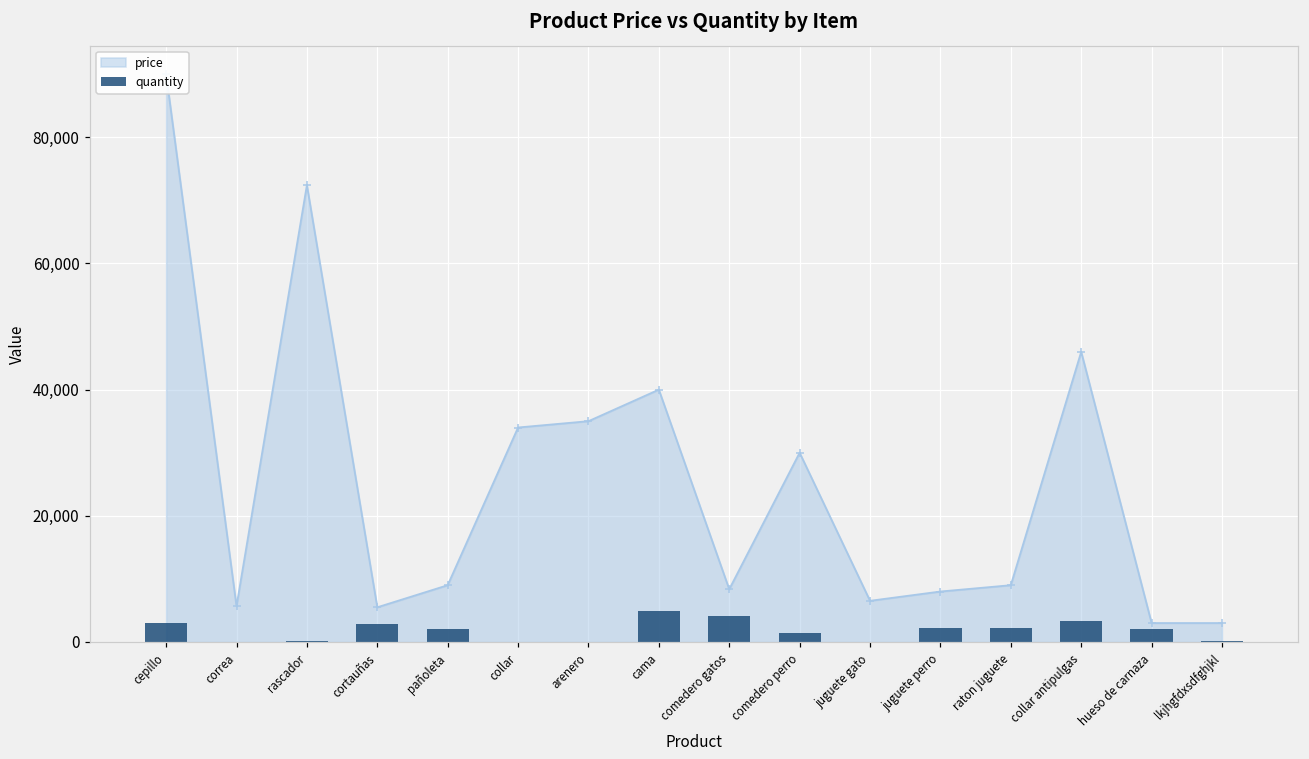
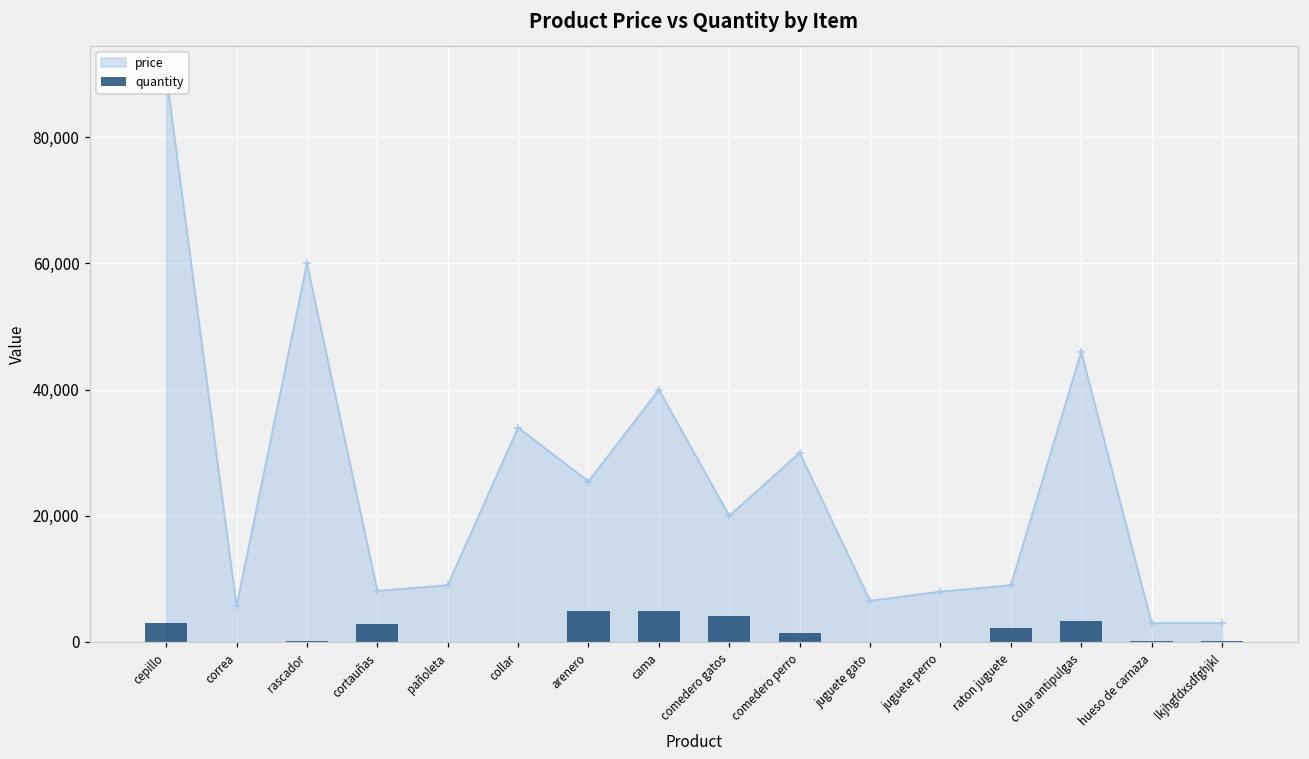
price, rascador: 72,000 -> 60,000
price, cortauñas: 6,000 -> 8,000
quantity, pañoleta: 2,000 -> 0
price, arenero: 35,000 -> 25,000
quantity, arenero: 0 -> 5,000
price, comedero gatos: 8,000 -> 20,000
quantity, juguete perro: 2,000 -> 0
quantity, hueso de carnaza: 2,000 -> 0
